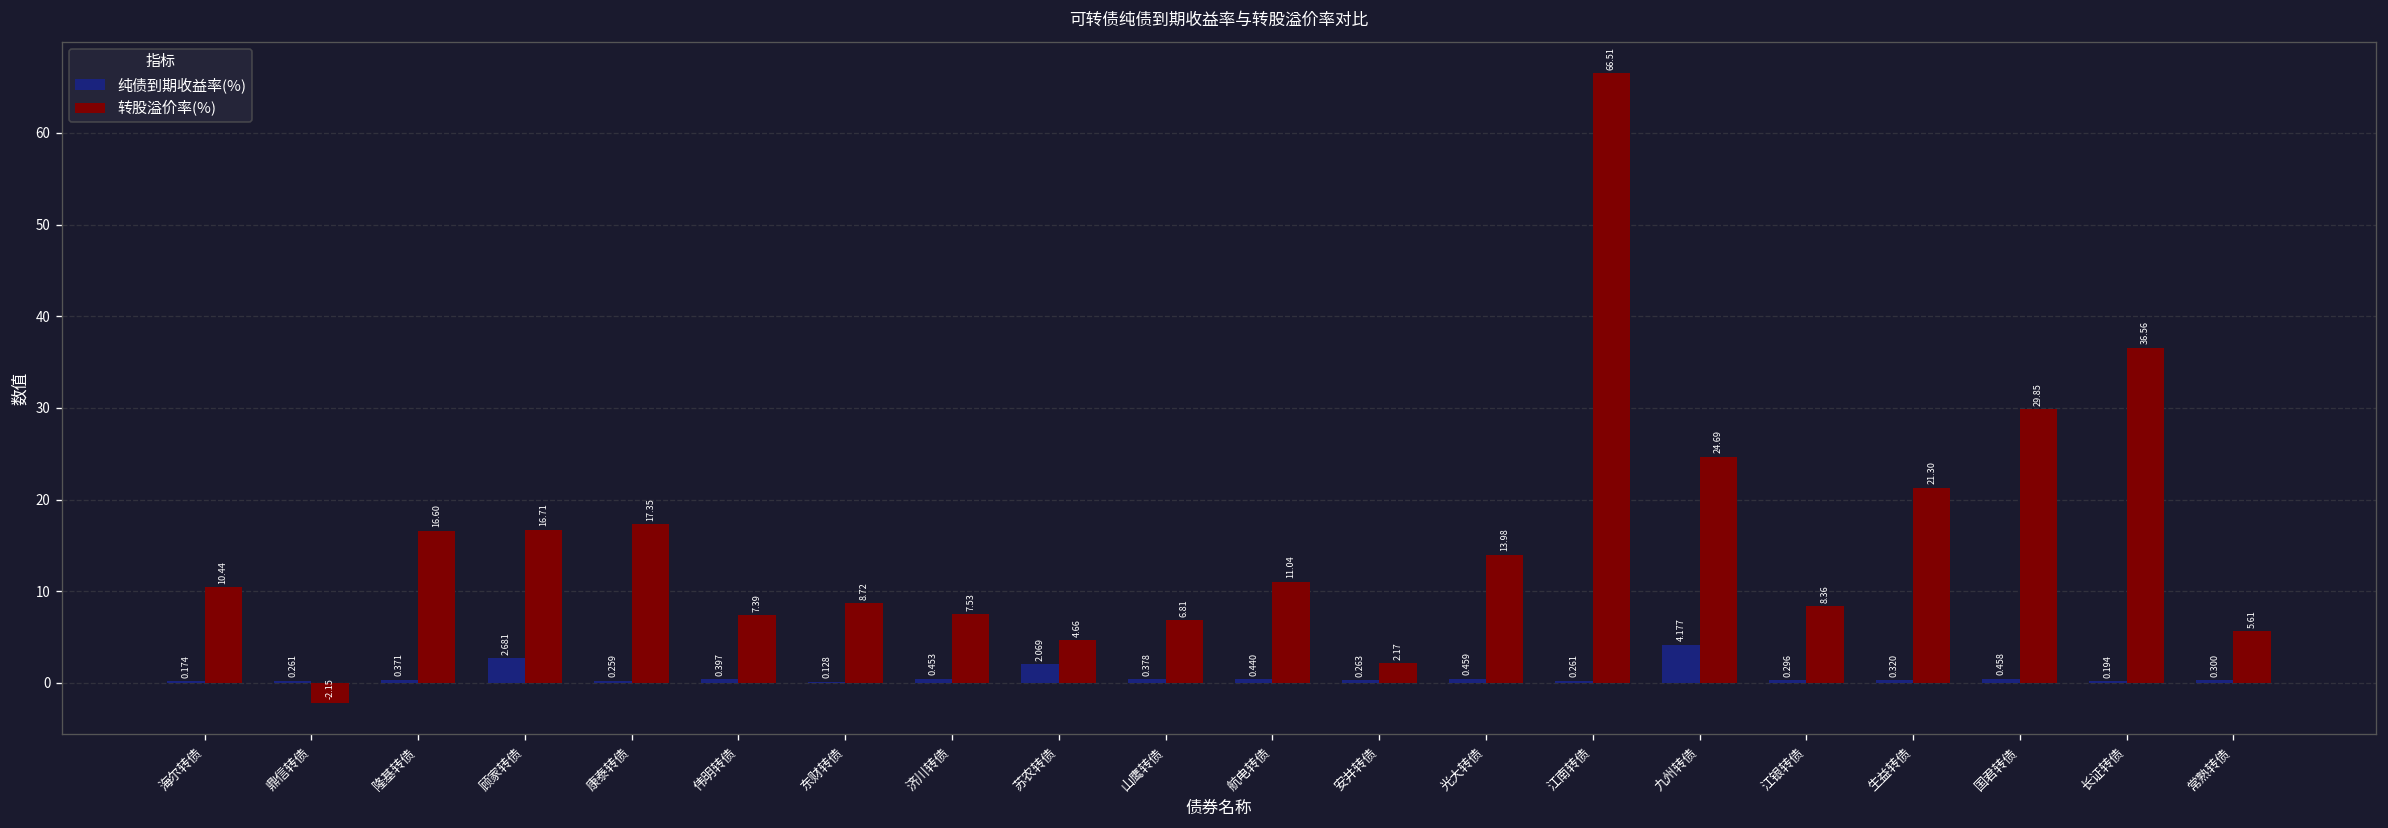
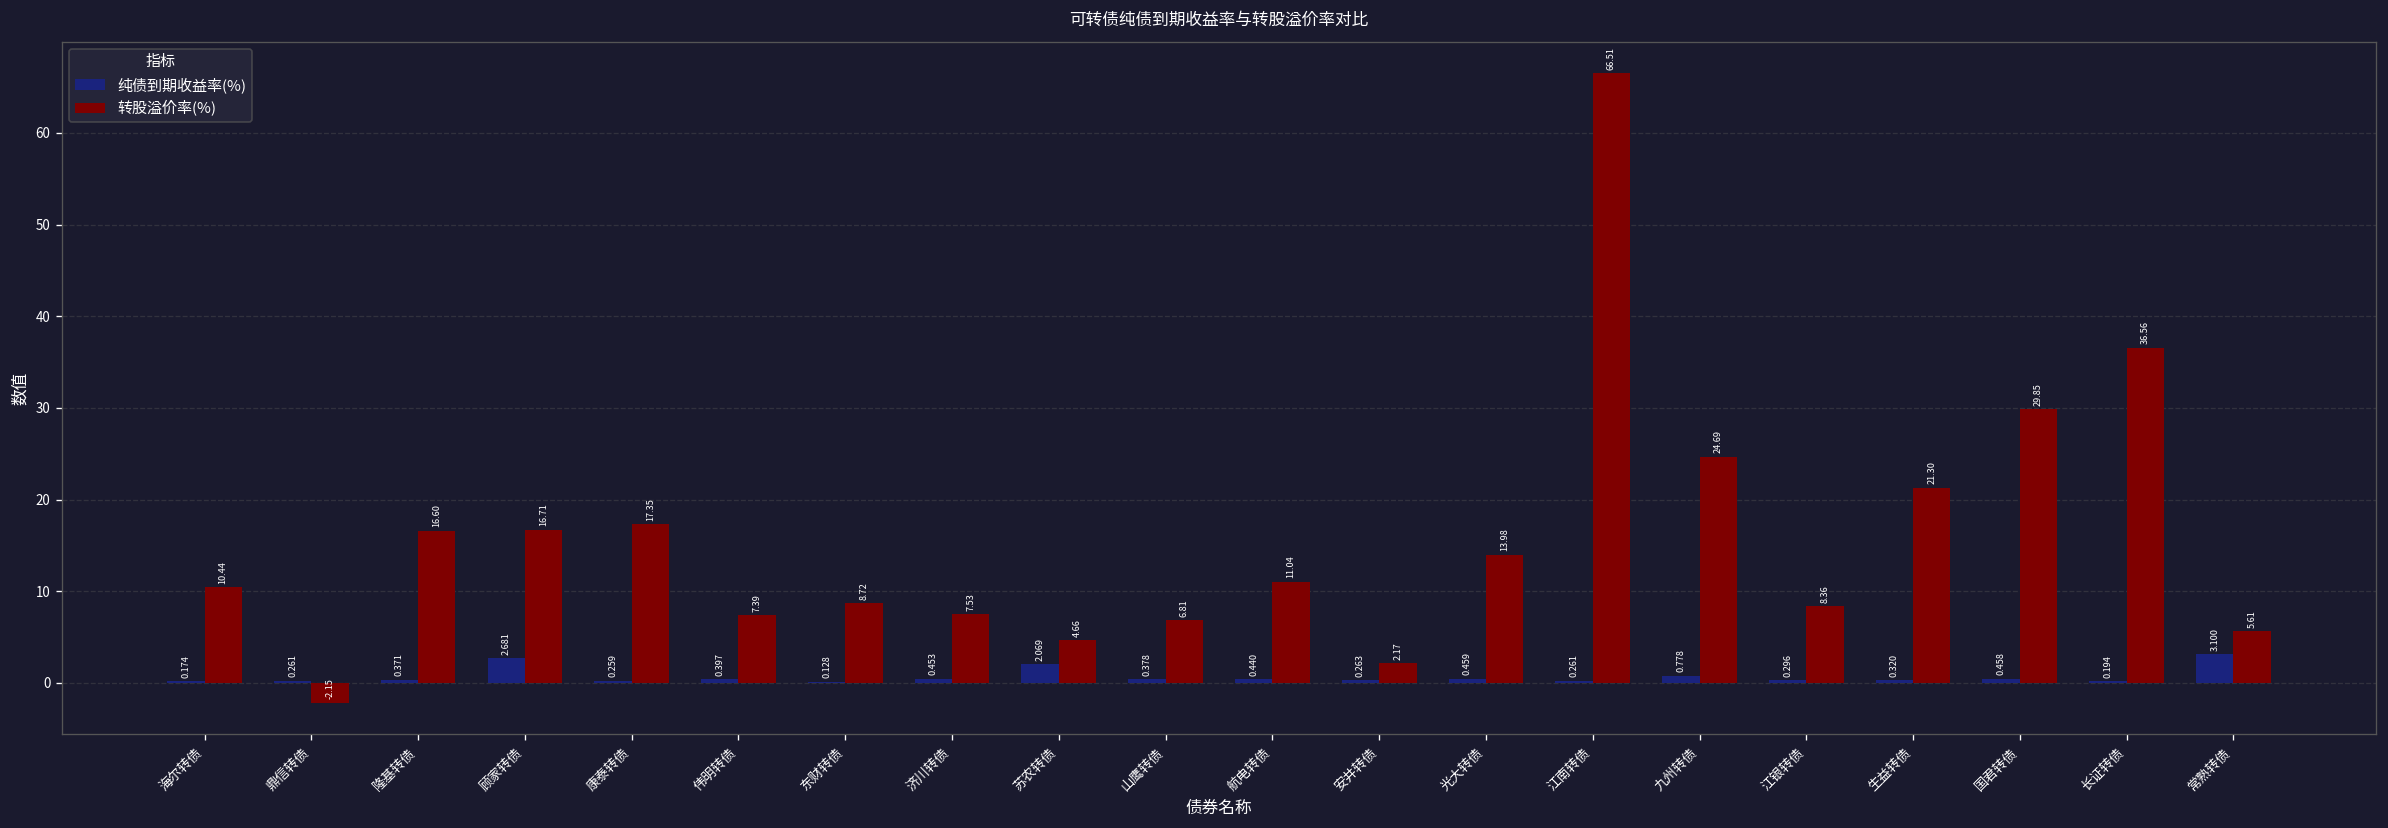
纯债到期收益率(%), 九州转债: 4.177 -> 0.778
纯债到期收益率(%), 常熟转债: 0.300 -> 3.100
